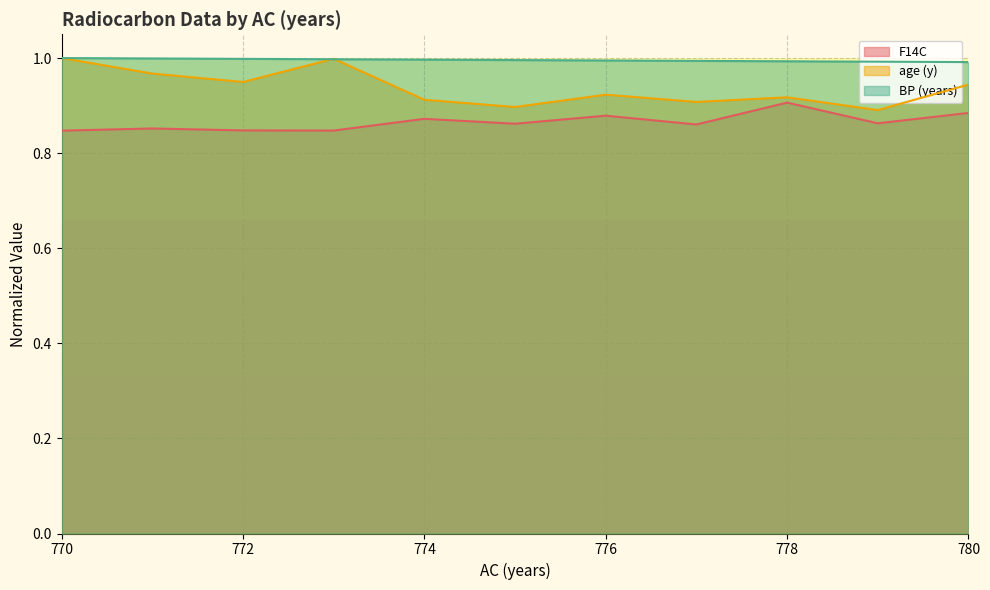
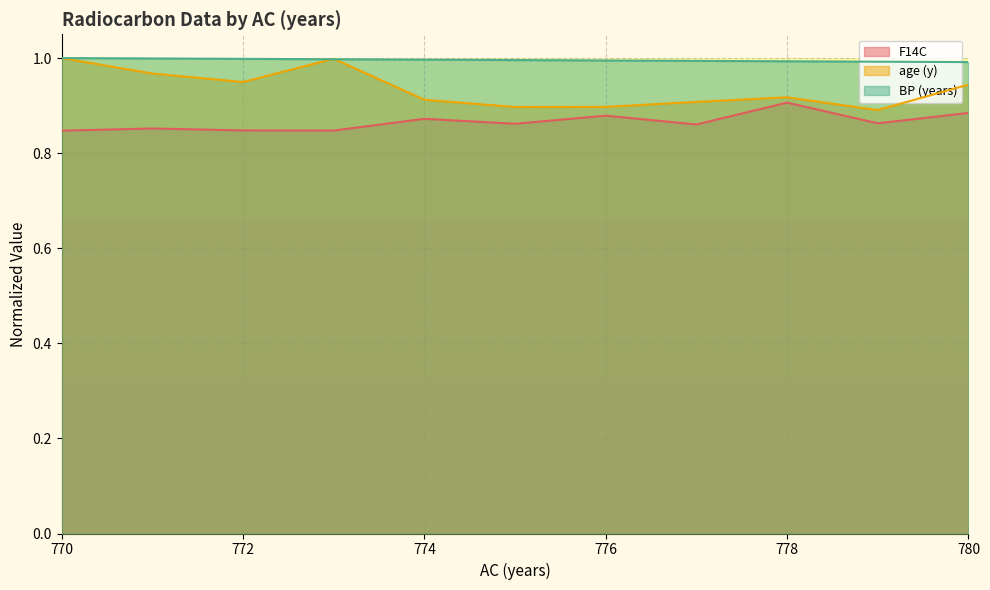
age (y), 776: 0.92 -> 0.90
